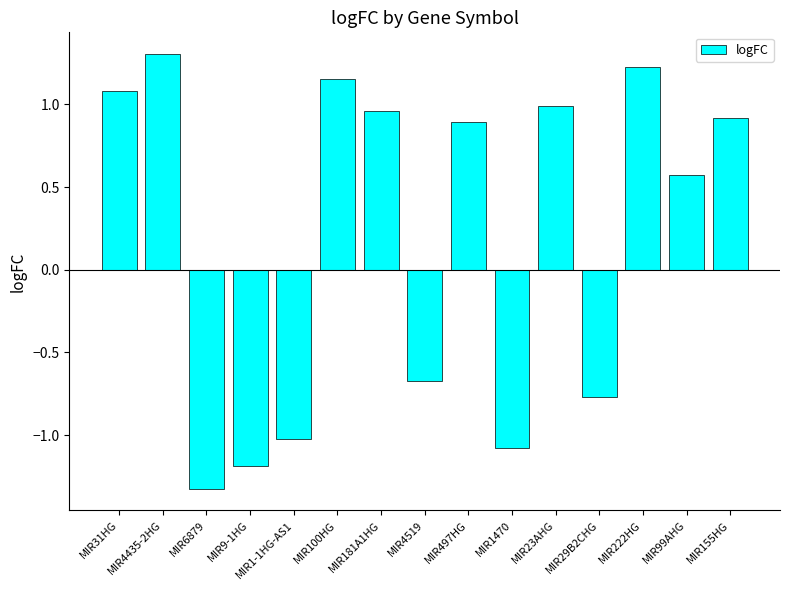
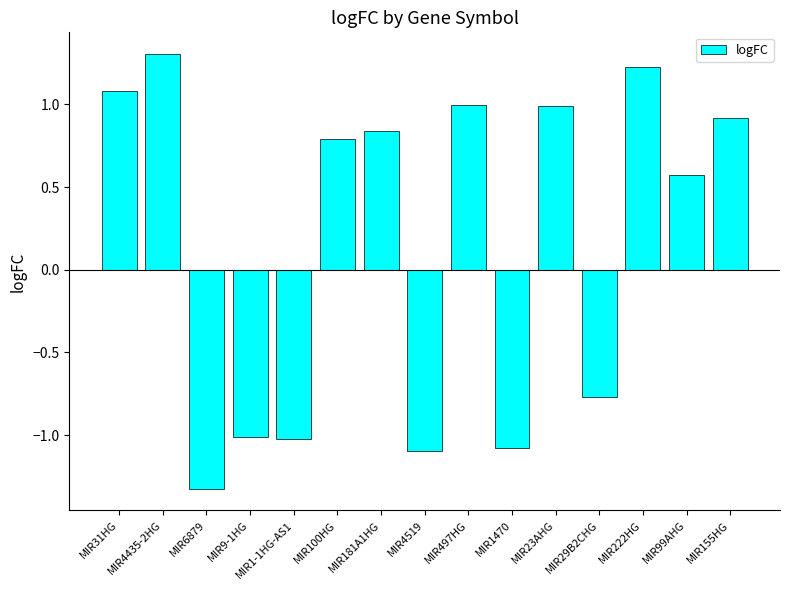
MIR9-1HG: -1.19 -> -1.01
MIR100HG: 1.16 -> 0.79
MIR181A1HG: 0.96 -> 0.84
MIR4519: -0.67 -> -1.09
MIR497HG: 0.89 -> 0.99
